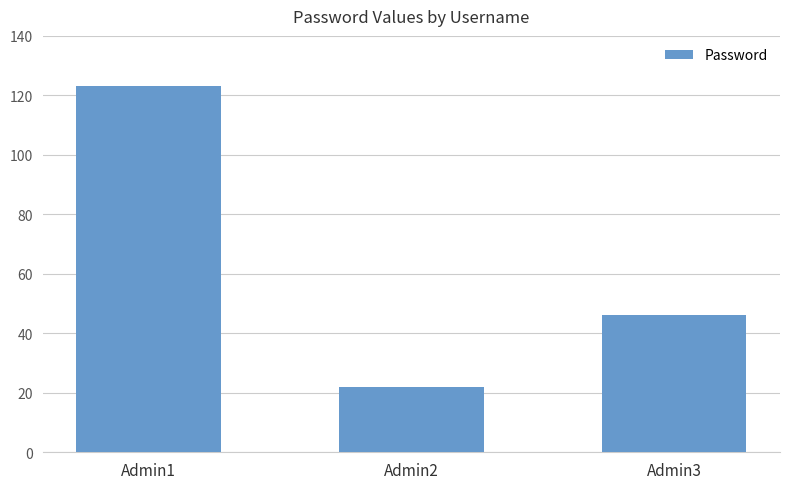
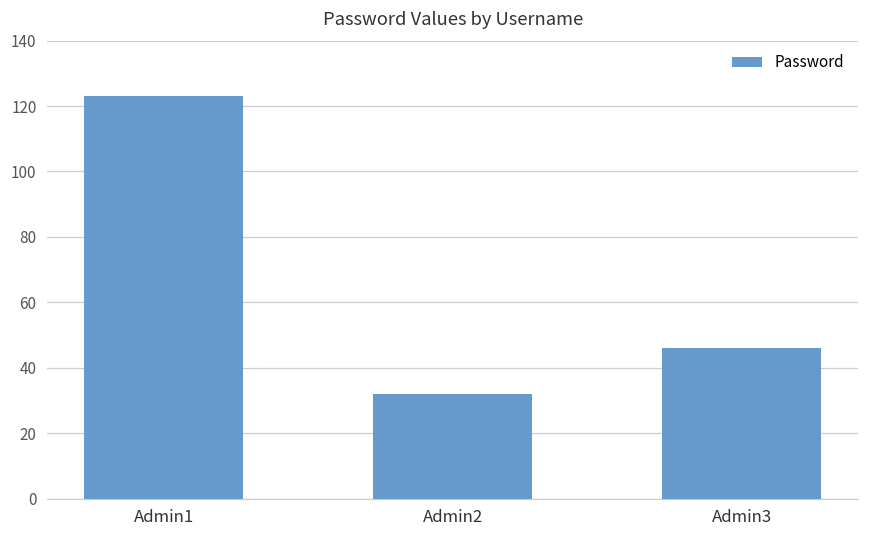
Admin2: 22 -> 32
